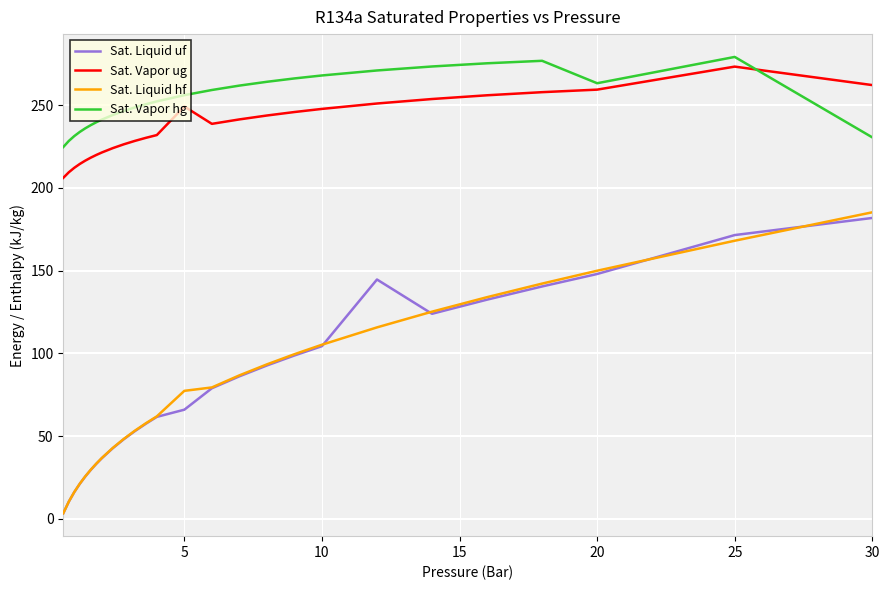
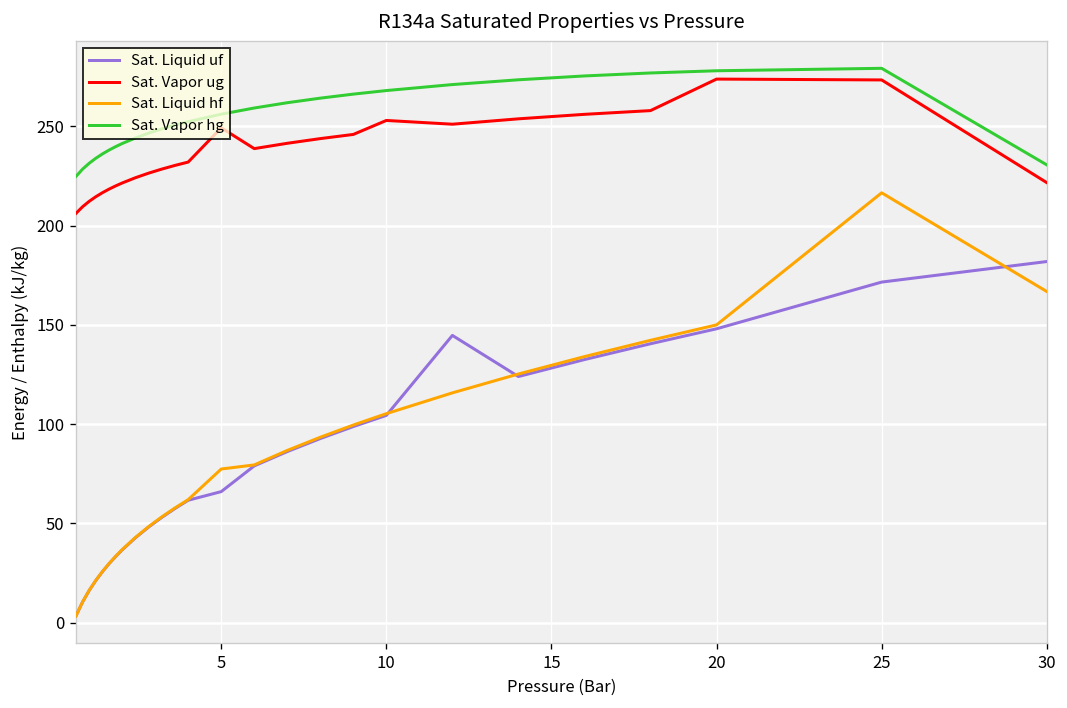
Sat. Vapor ug, 10: 248 -> 253
Sat. Vapor ug, 20: 259 -> 274
Sat. Vapor hg, 20: 263 -> 278
Sat. Liquid hf, 25: 168 -> 216
Sat. Vapor ug, 30: 262 -> 222
Sat. Liquid hf, 30: 185 -> 167
